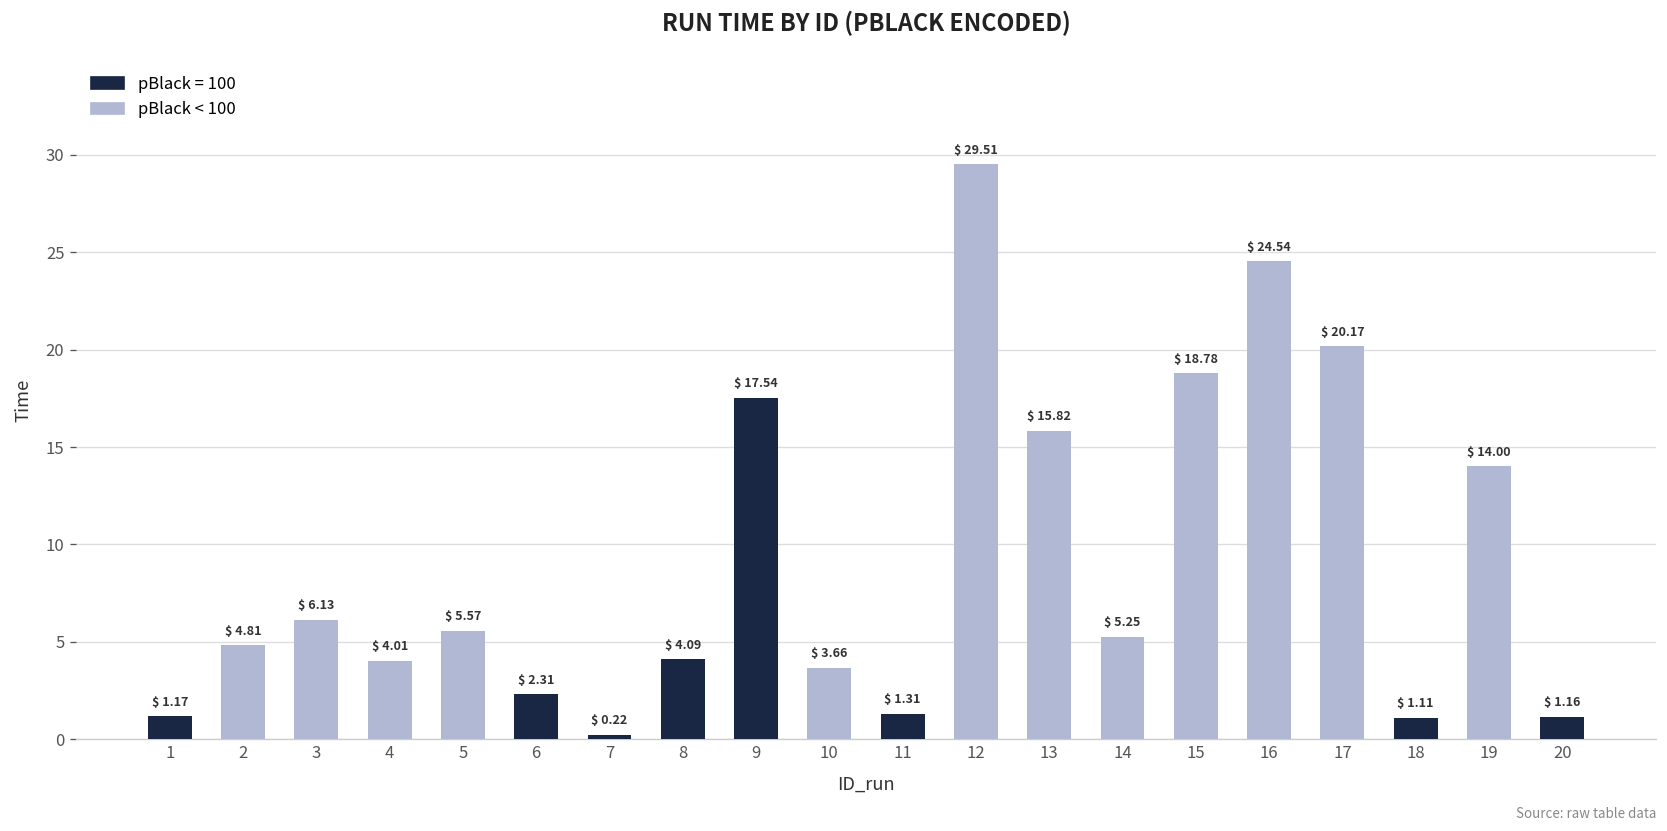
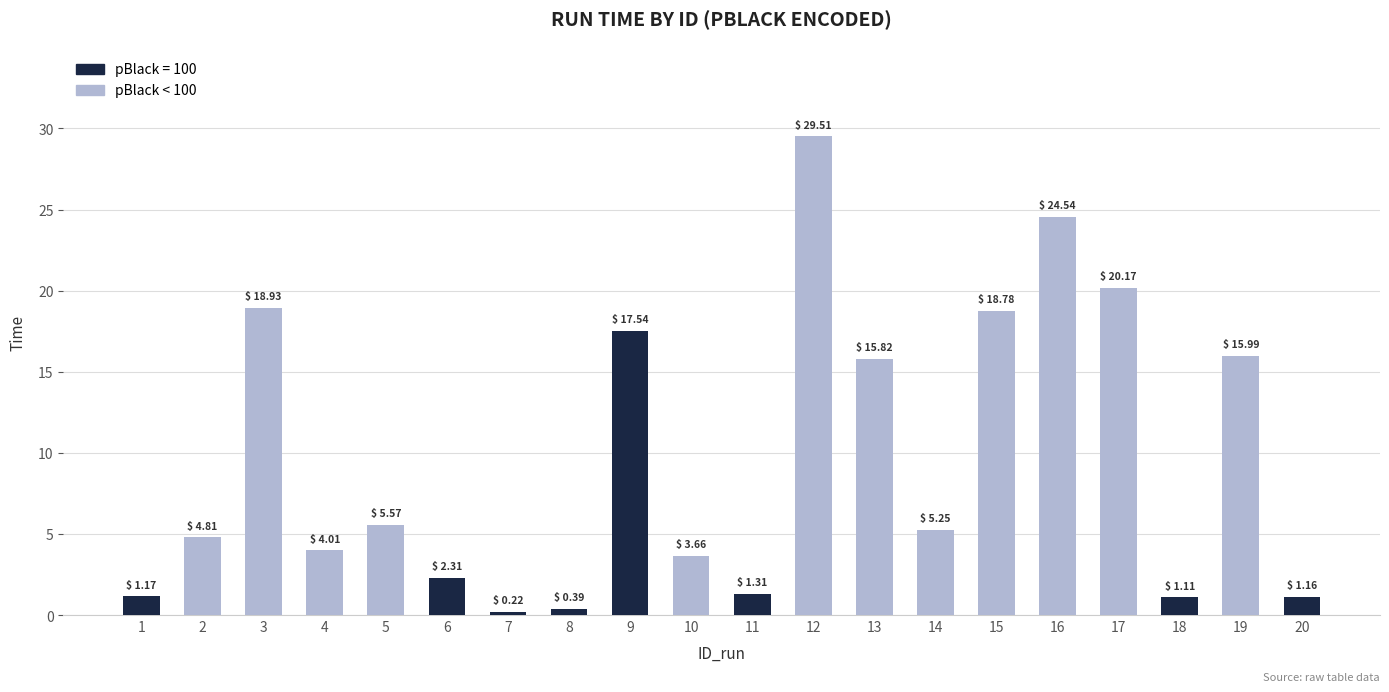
3: 6.13 -> 18.93
8: 4.09 -> 0.39
19: 14.00 -> 15.99
